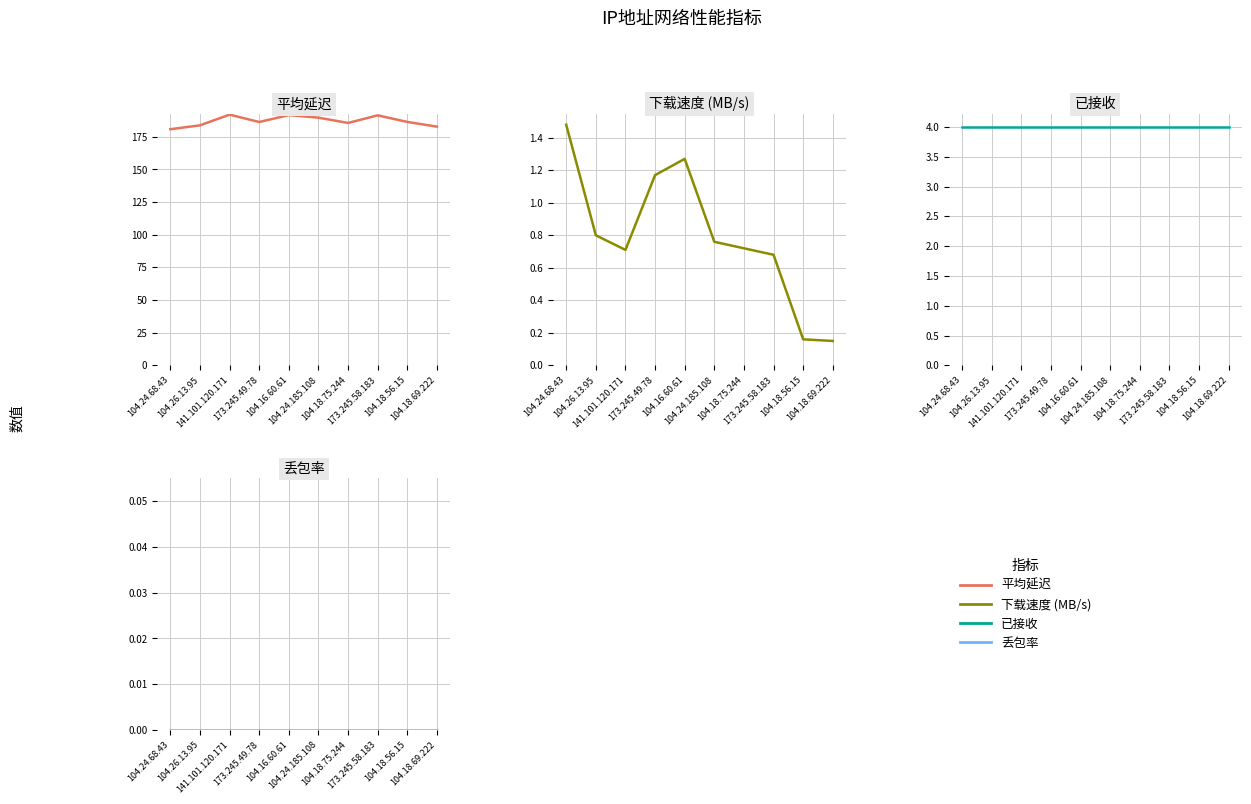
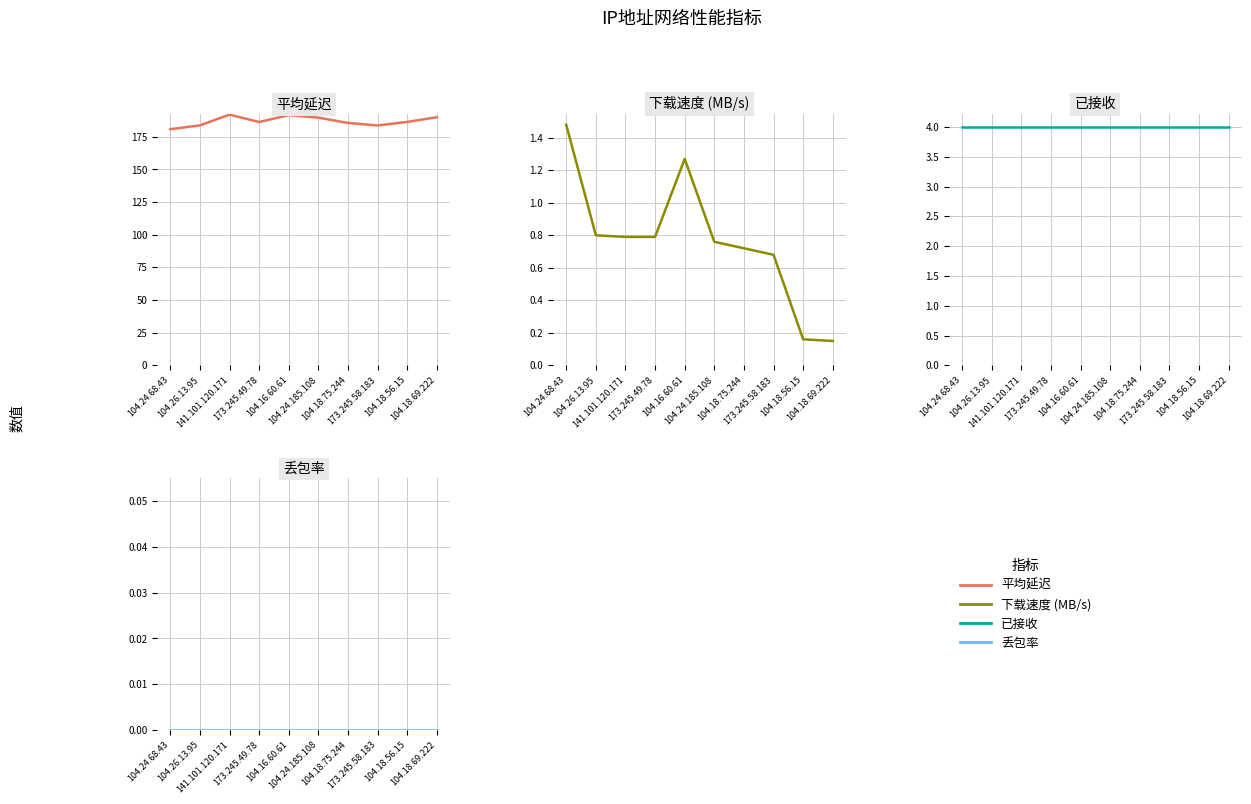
平均延迟, 173.245.58.183: 191 -> 184
平均延迟, 104.18.69.222: 183 -> 190
下载速度 (MB/s), 141.101.120.171: 0.71 -> 0.79
下载速度 (MB/s), 173.245.49.78: 1.17 -> 0.79
